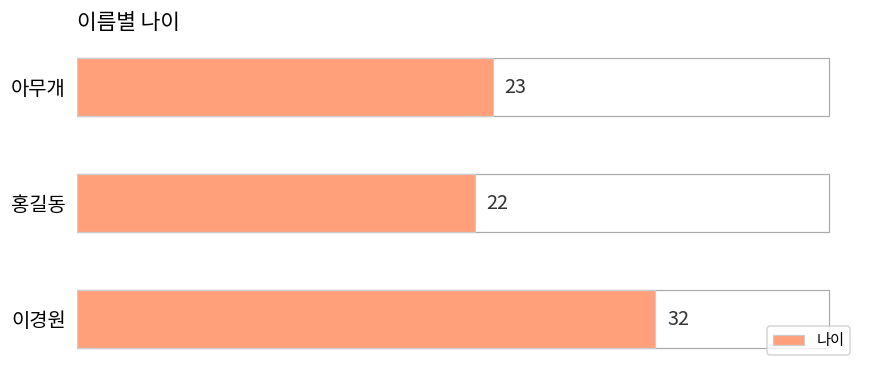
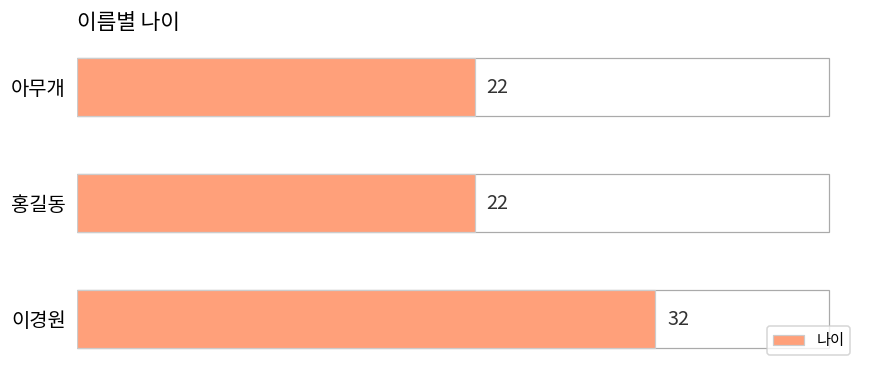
아무개: 23 -> 22
